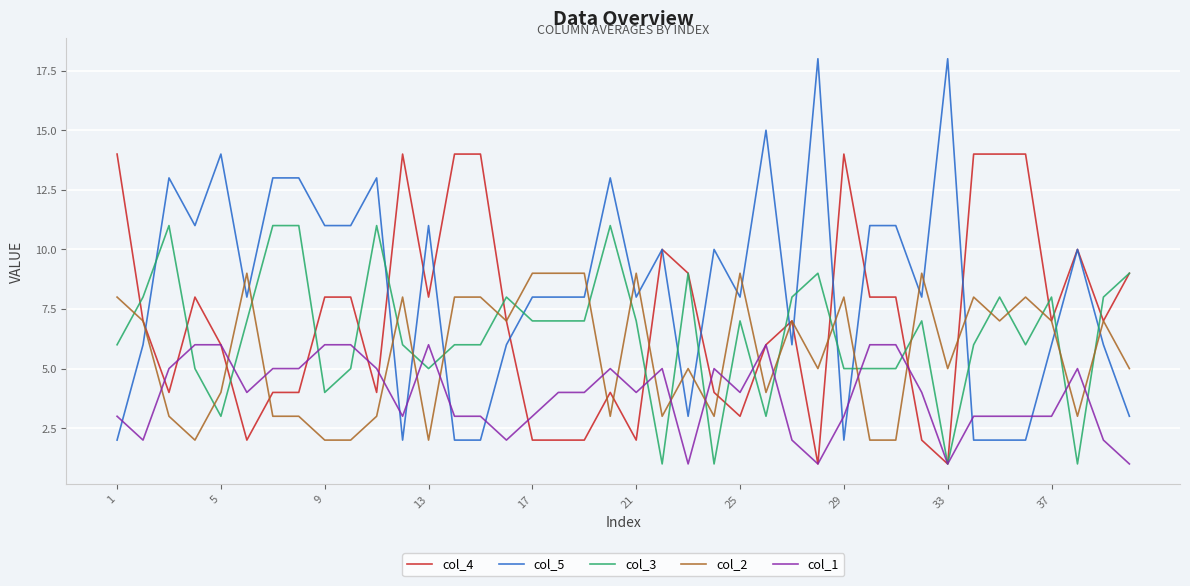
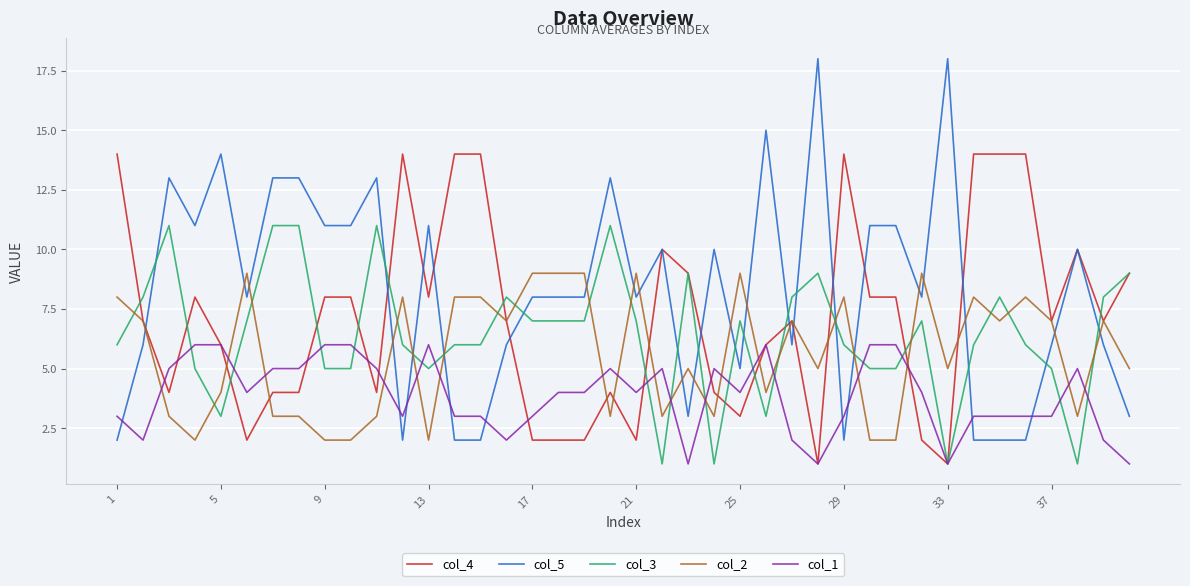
col_3, 9: 4 -> 5
col_5, 25: 8 -> 5
col_3, 29: 5 -> 6
col_3, 37: 8 -> 5
